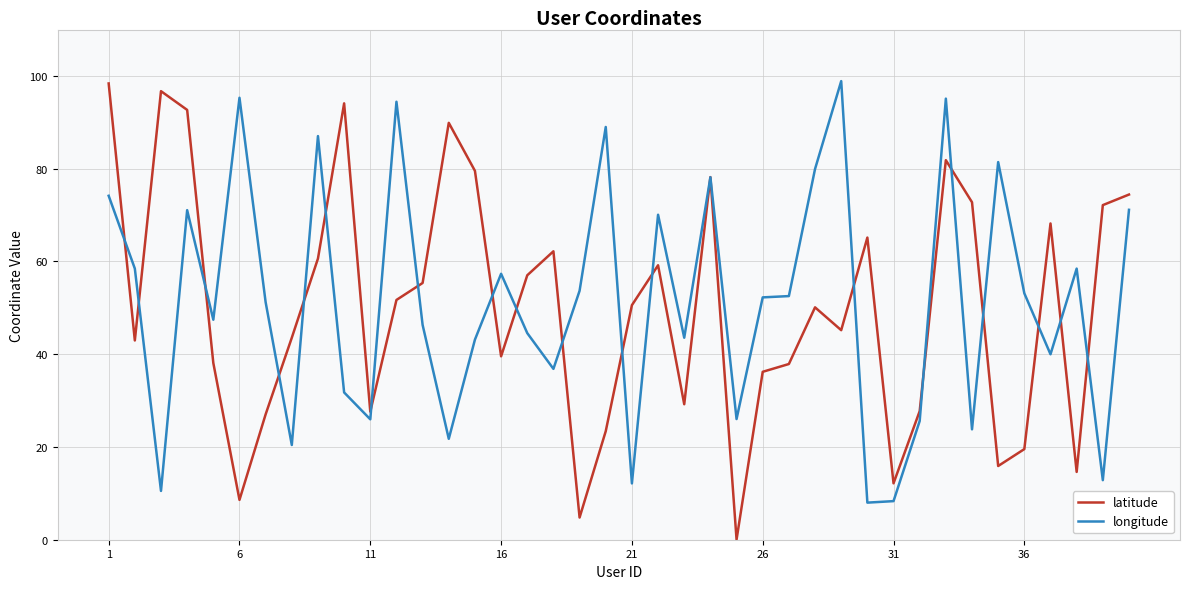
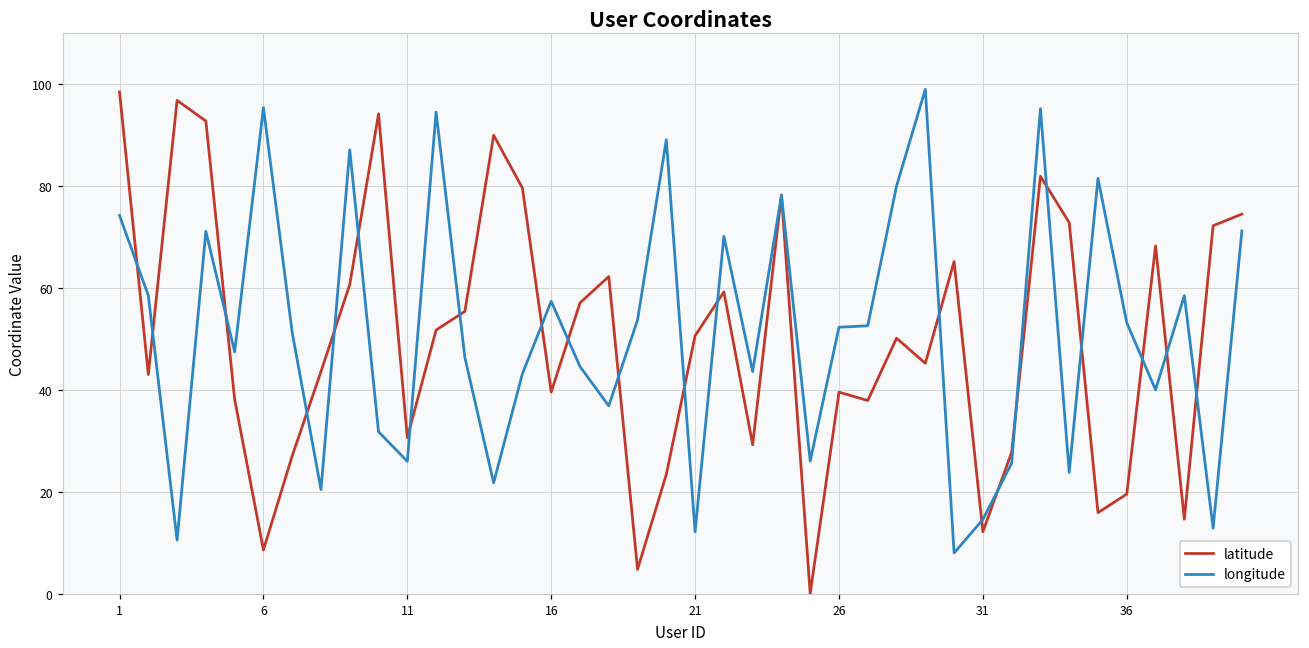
latitude, 11: 28 -> 31
latitude, 26: 36 -> 40
longitude, 31: 8 -> 15
